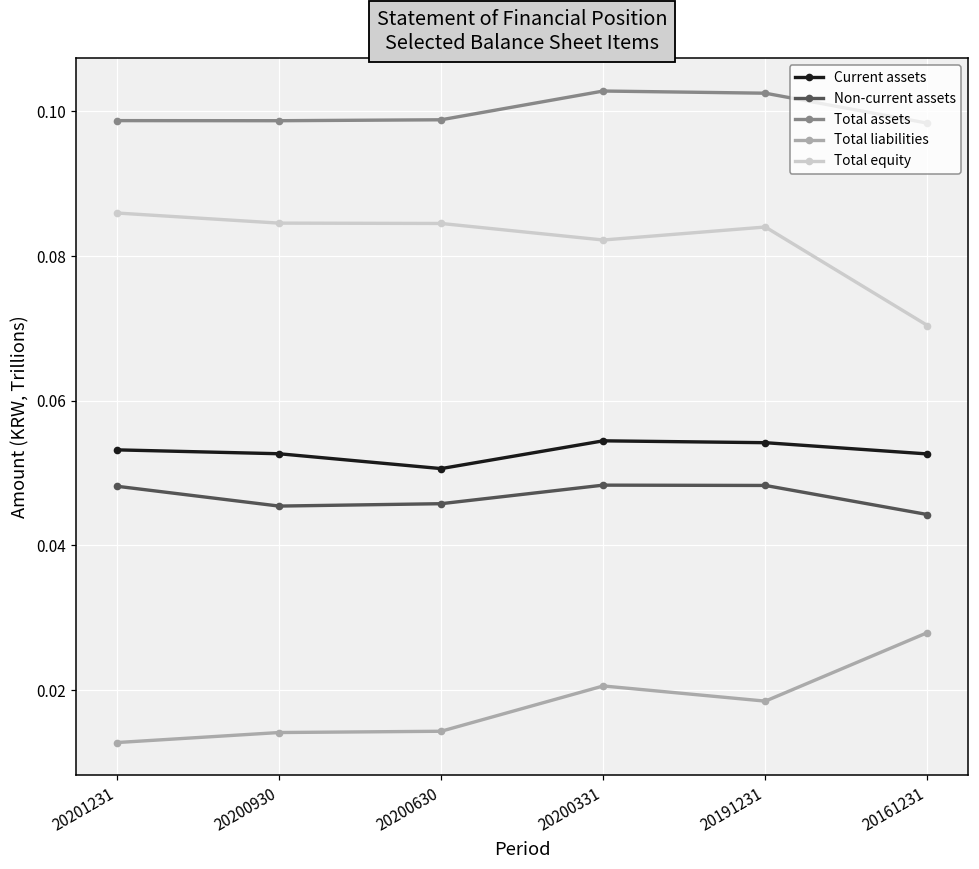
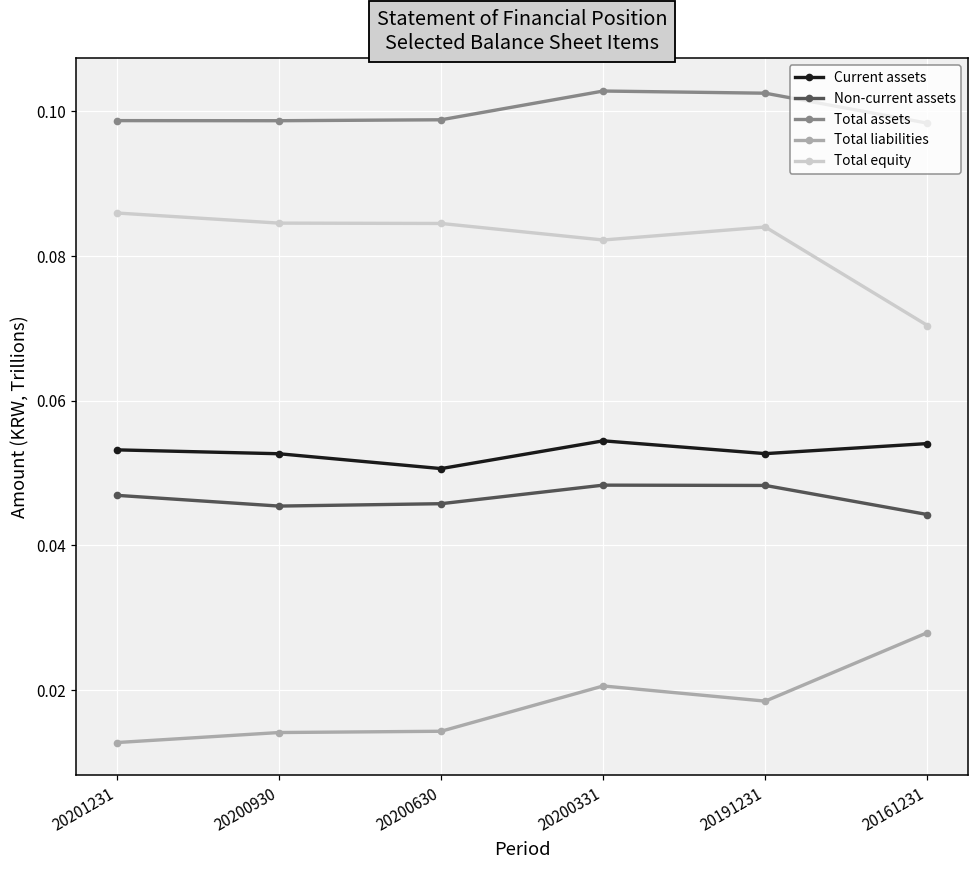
Non-current assets, 20201231: 0.048 -> 0.047
Current assets, 20191231: 0.054 -> 0.053
Current assets, 20161231: 0.053 -> 0.054
